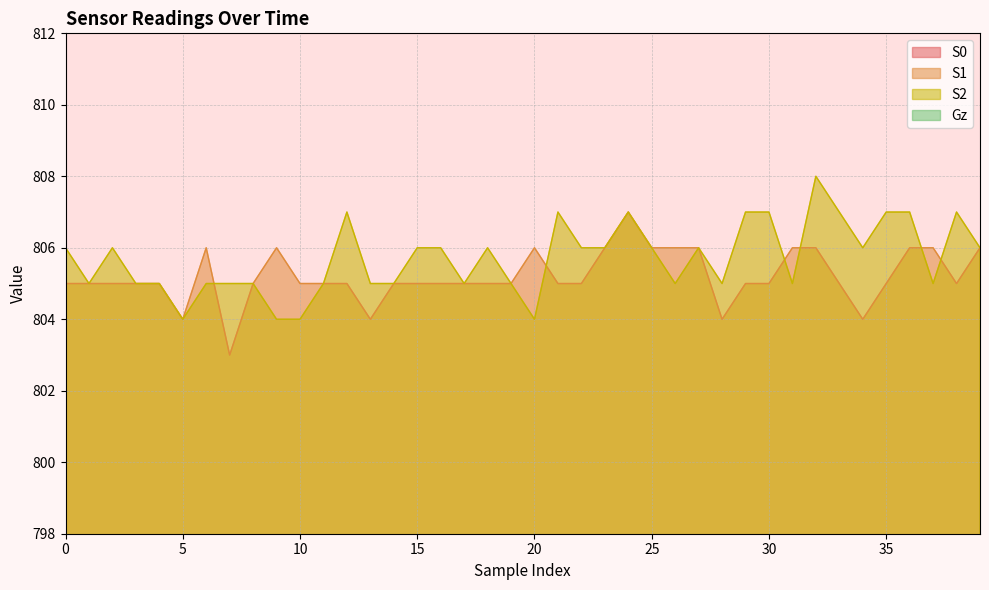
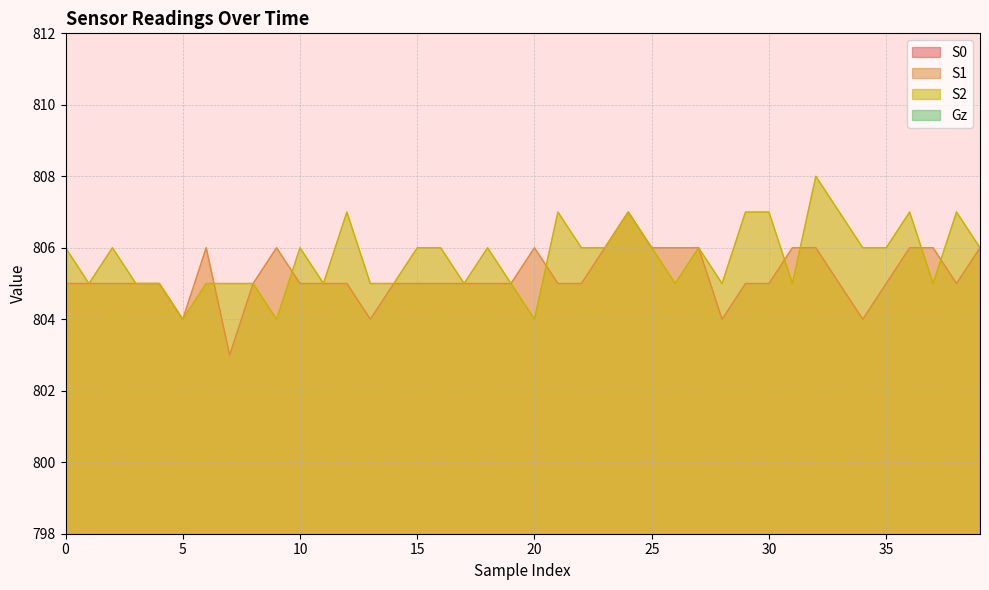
S2, 10: 804 -> 806
S2, 35: 807 -> 806
